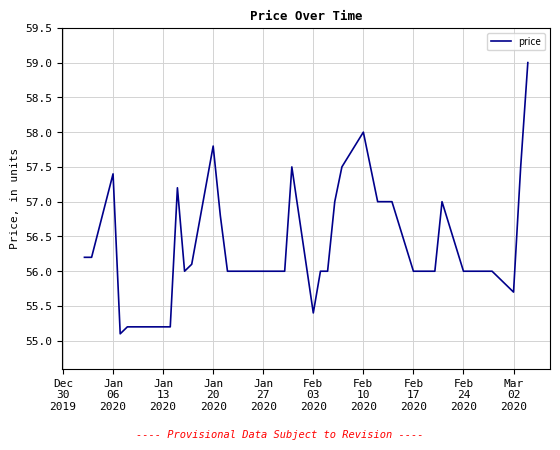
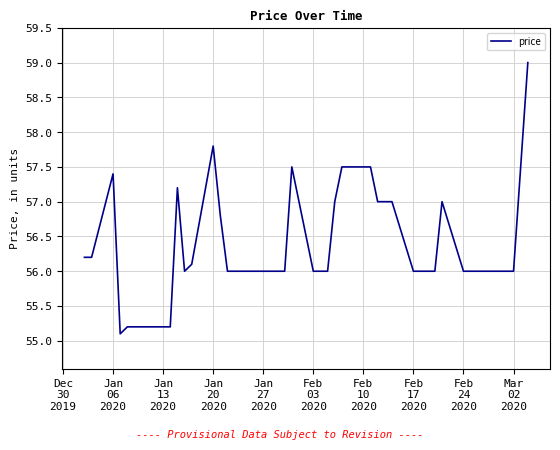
Feb 03 2020: 55.4 -> 56.0
Feb 10 2020: 58.0 -> 57.5
Mar 02 2020: 55.7 -> 56.0
